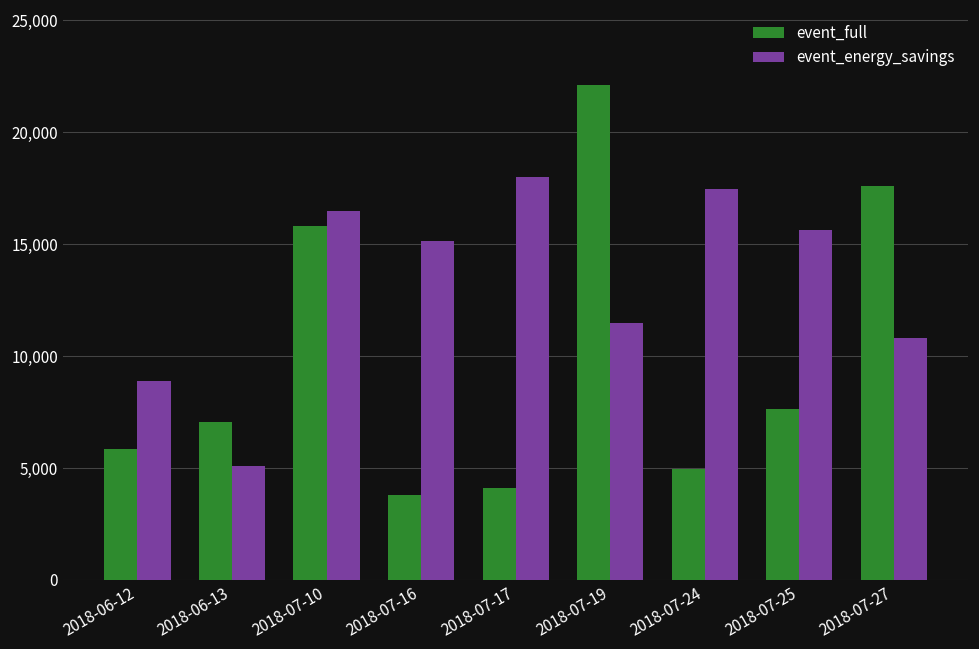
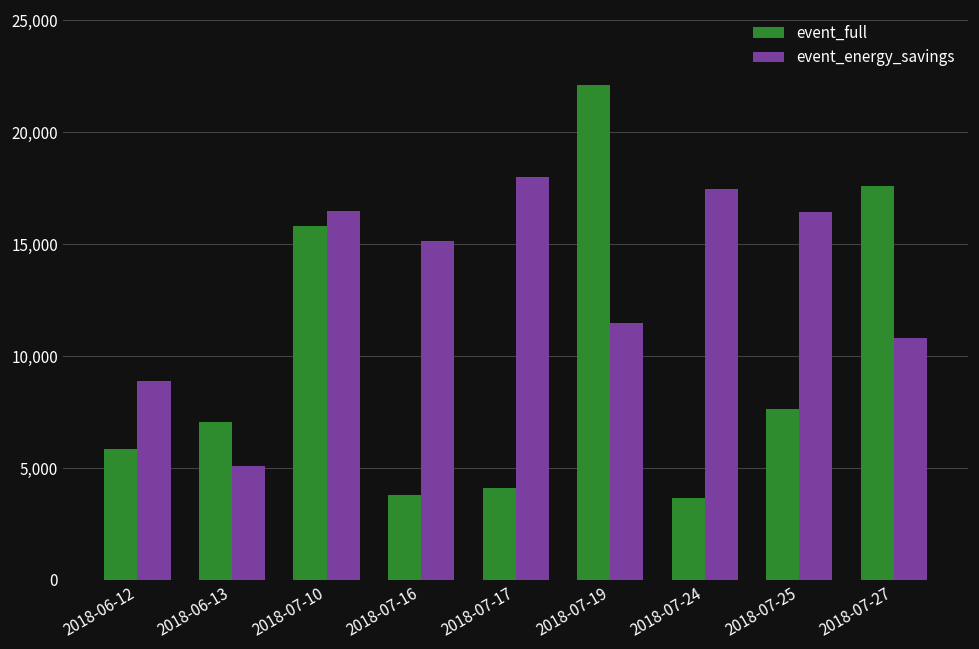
event_full, 2018-07-24: 4,900 -> 3,700
event_energy_savings, 2018-07-25: 15,600 -> 16,400
